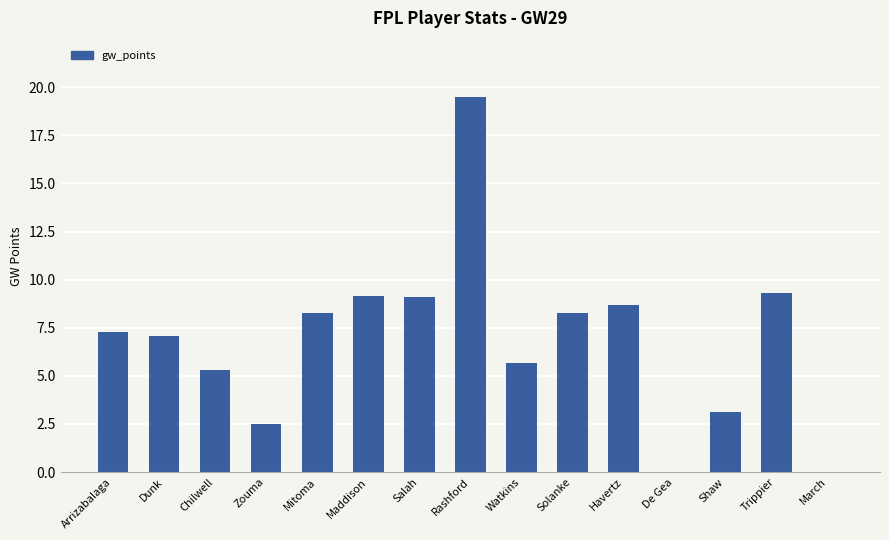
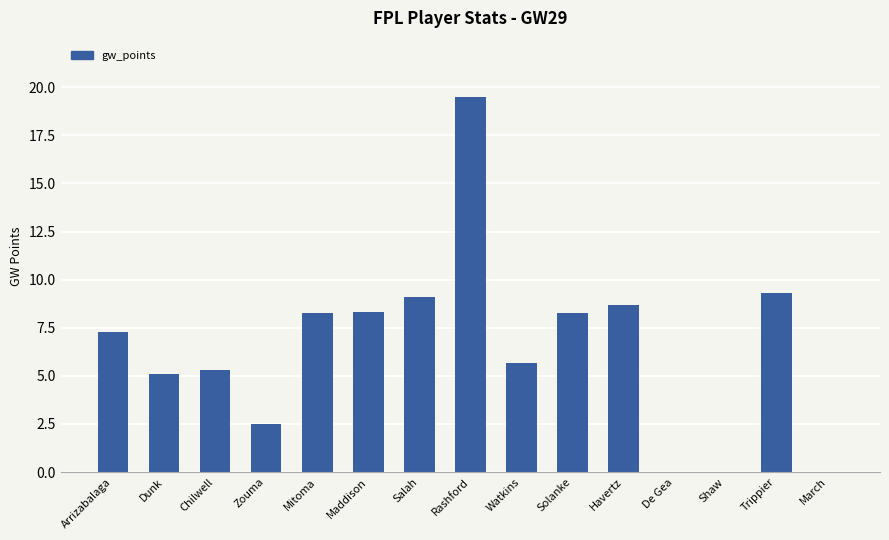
Dunk: 7.1 -> 5.1
Maddison: 9.1 -> 8.3
Shaw: 3.1 -> 0.0
